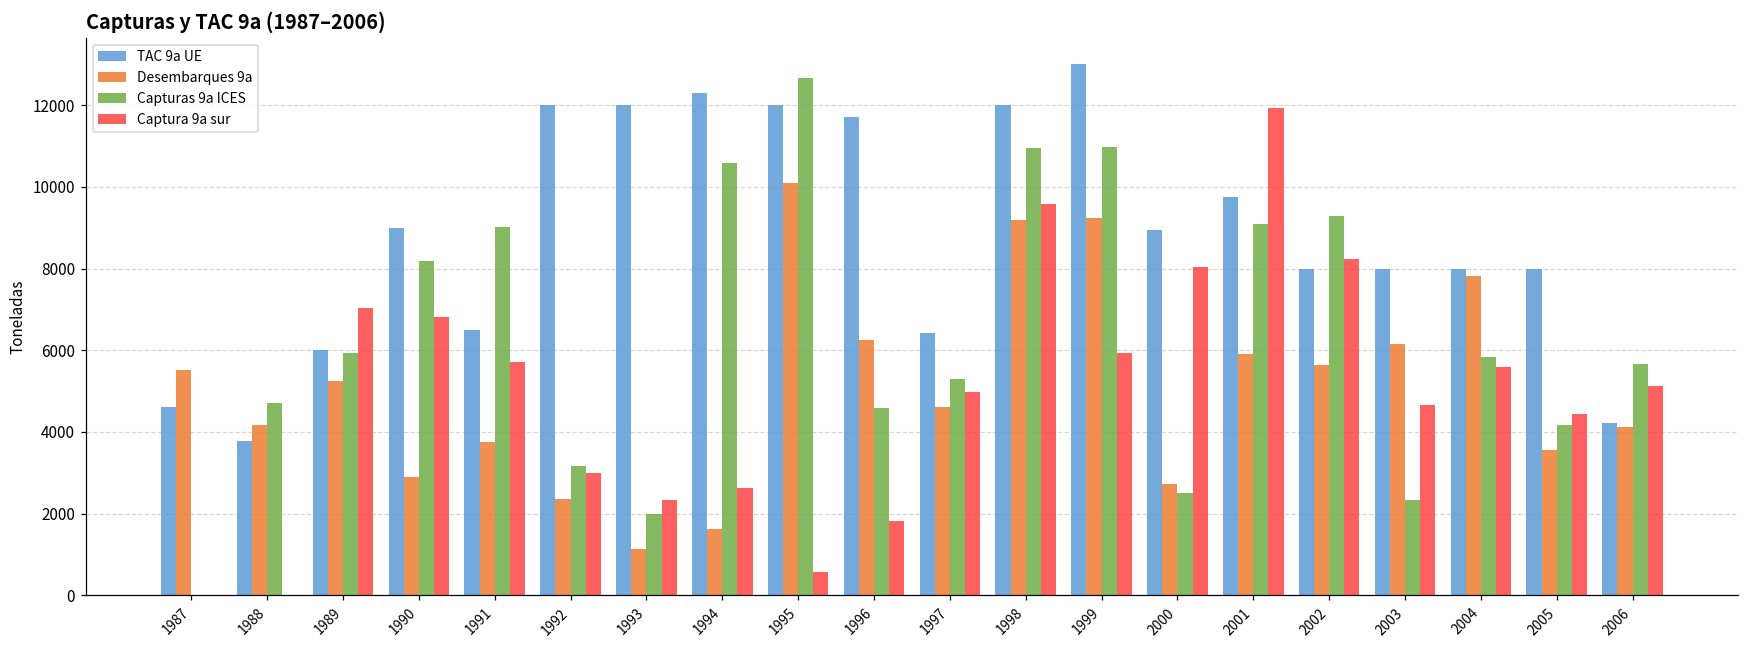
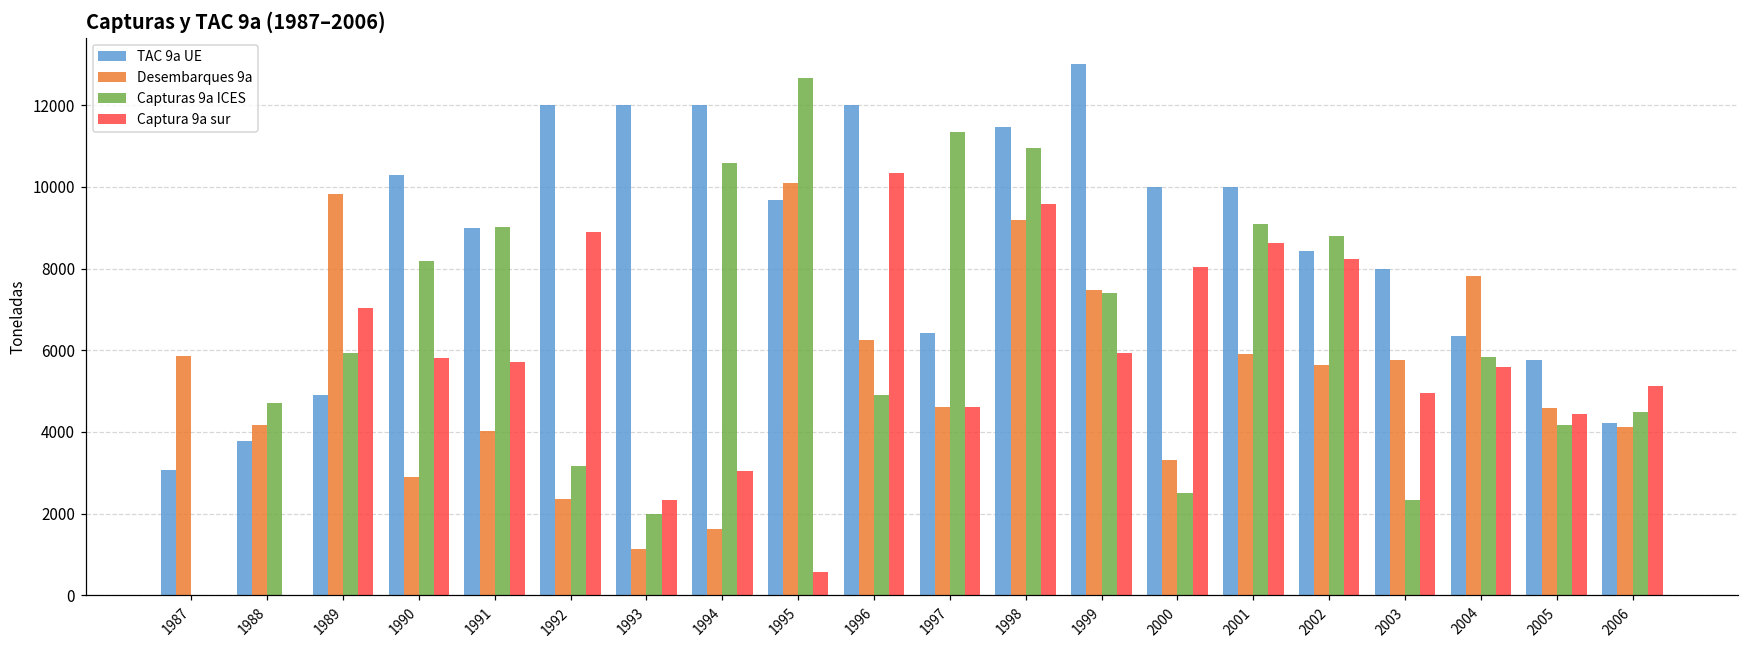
TAC 9a UE, 1987: 4600 -> 3100
Desembarques 9a, 1987: 5500 -> 5900
TAC 9a UE, 1989: 6000 -> 4900
Desembarques 9a, 1989: 5300 -> 9800
TAC 9a UE, 1990: 9000 -> 10300
Captura 9a sur, 1990: 6800 -> 5800
TAC 9a UE, 1991: 6500 -> 9000
Desembarques 9a, 1991: 3800 -> 4000
Captura 9a sur, 1992: 3000 -> 8900
TAC 9a UE, 1994: 12300 -> 12000
Captura 9a sur, 1994: 2600 -> 3000
TAC 9a UE, 1995: 12000 -> 9700
TAC 9a UE, 1996: 11700 -> 12000
Capturas 9a ICES, 1996: 4600 -> 4900
Captura 9a sur, 1996: 1800 -> 10300
Capturas 9a ICES, 1997: 5300 -> 11300
Captura 9a sur, 1997: 5000 -> 4600
TAC 9a UE, 1998: 12000 -> 11500
Desembarques 9a, 1999: 9200 -> 7500
Capturas 9a ICES, 1999: 11000 -> 7400
TAC 9a UE, 2000: 8900 -> 10000
Desembarques 9a, 2000: 2700 -> 3300
TAC 9a UE, 2001: 9800 -> 10000
Captura 9a sur, 2001: 11900 -> 8600
TAC 9a UE, 2002: 8000 -> 8400
Capturas 9a ICES, 2002: 9300 -> 8800
Desembarques 9a, 2003: 6100 -> 5800
Captura 9a sur, 2003: 4700 -> 4900
TAC 9a UE, 2004: 8000 -> 6400
TAC 9a UE, 2005: 8000 -> 5800
Desembarques 9a, 2005: 3600 -> 4600
Capturas 9a ICES, 2006: 5700 -> 4500
